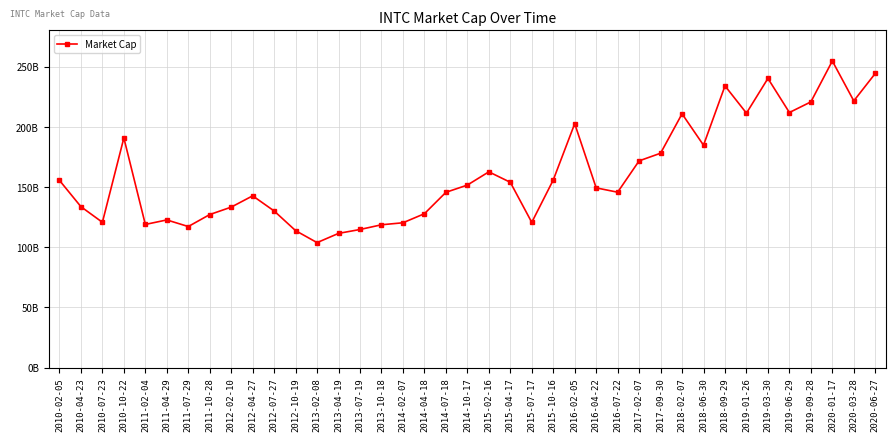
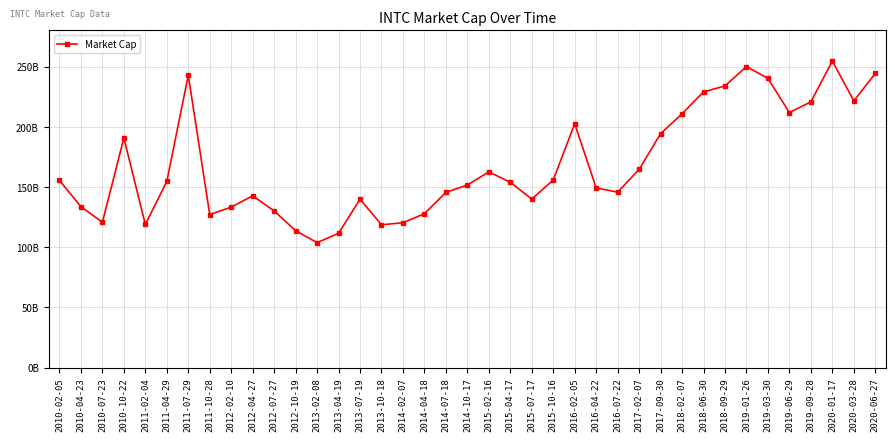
2011-04-29: 123000000000 -> 155000000000
2011-07-29: 117000000000 -> 243000000000
2013-07-19: 115000000000 -> 140000000000
2015-07-17: 121000000000 -> 140000000000
2017-02-07: 172000000000 -> 165000000000
2017-09-30: 178000000000 -> 194000000000
2018-06-30: 185000000000 -> 229000000000
2019-01-26: 212000000000 -> 250000000000
